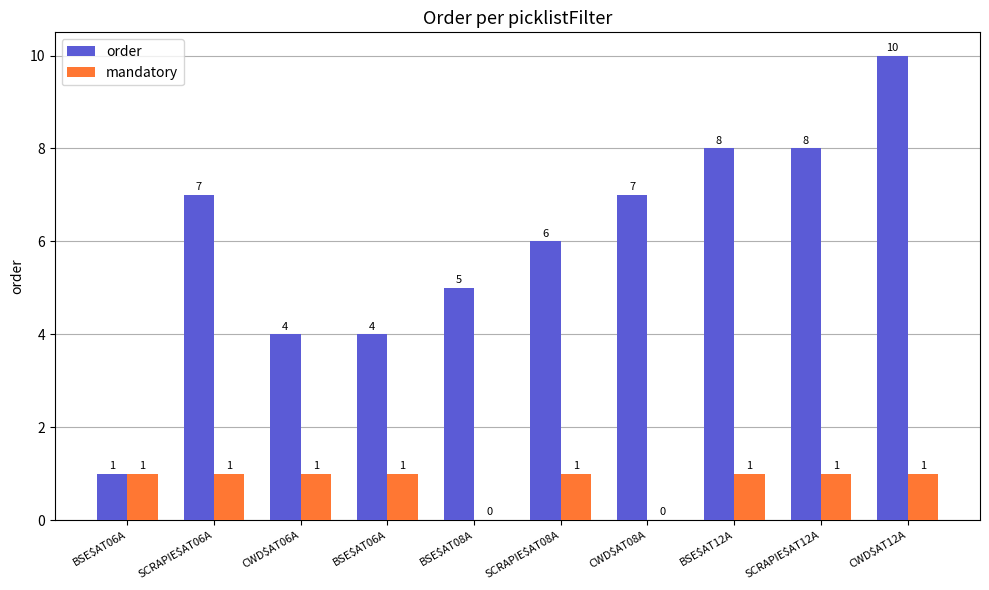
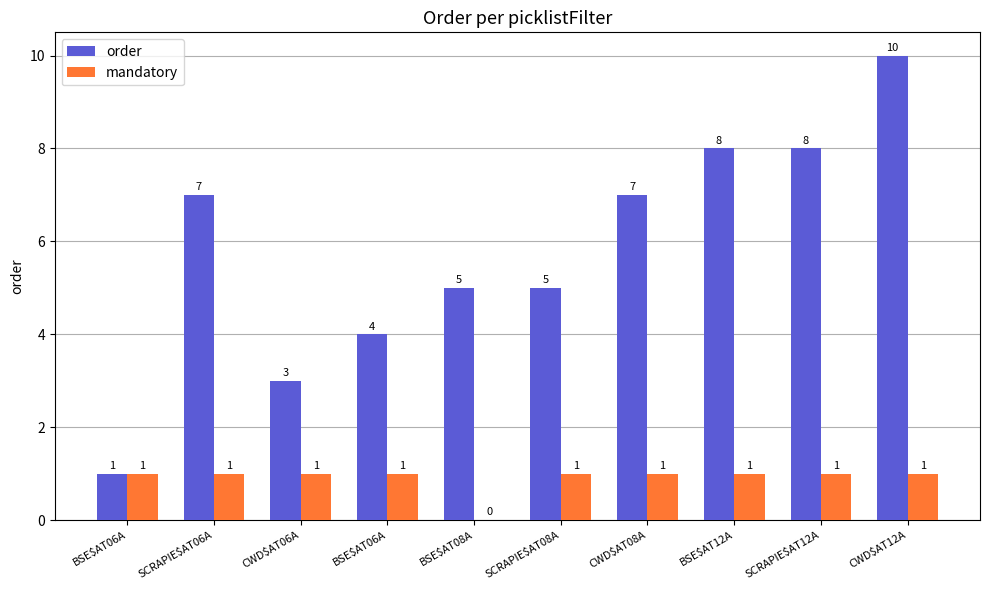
order, CWD$AT06A: 4 -> 3
order, SCRAPIE$AT08A: 6 -> 5
mandatory, CWD$AT08A: 0 -> 1
